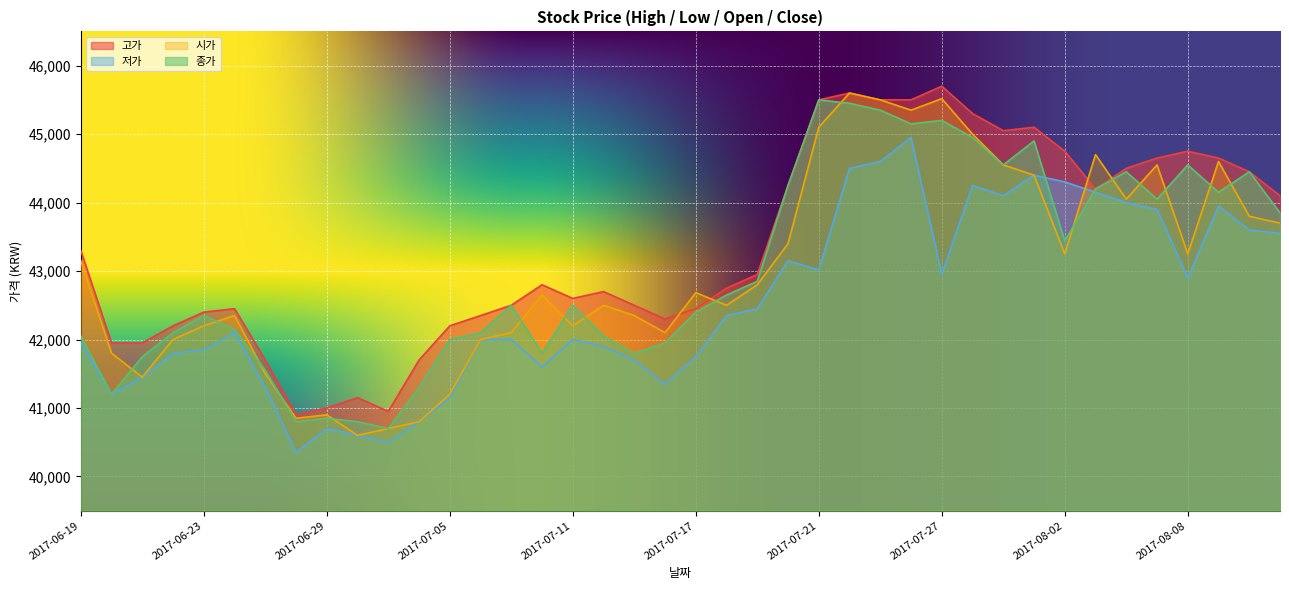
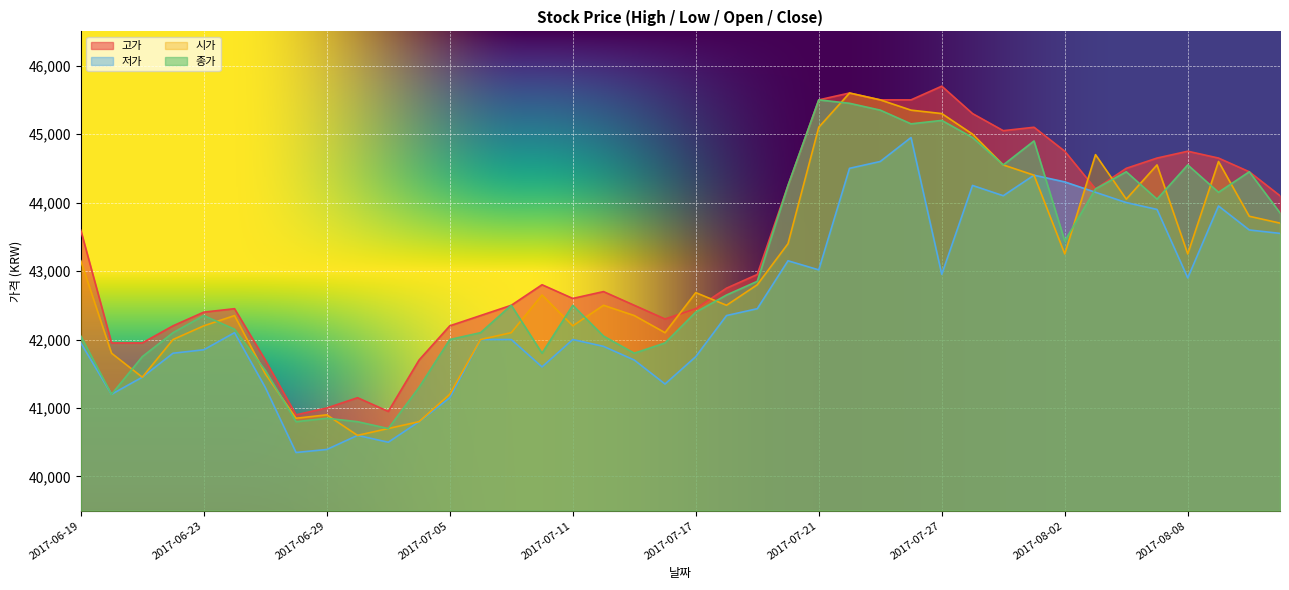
고가, 2017-06-19: 43,300 -> 43,600
저가, 2017-06-29: 40,700 -> 40,400
시가, 2017-07-27: 45,500 -> 45,300
